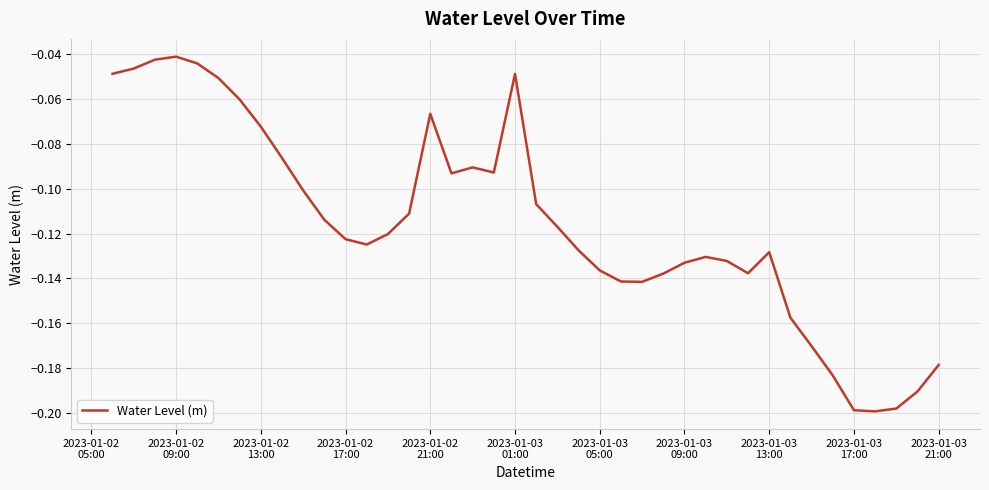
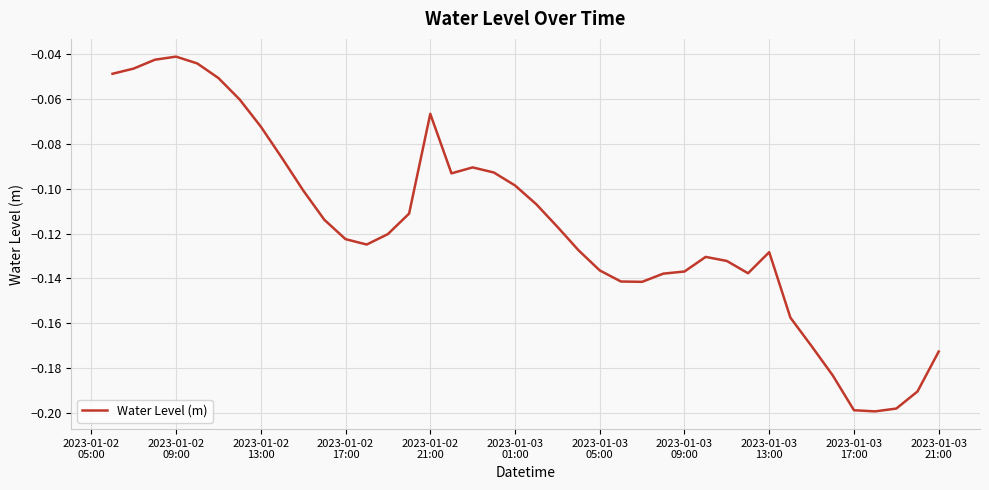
2023-01-03 01:00: -0.049 -> -0.099
2023-01-03 09:00: -0.133 -> -0.137
2023-01-03 21:00: -0.179 -> -0.173
